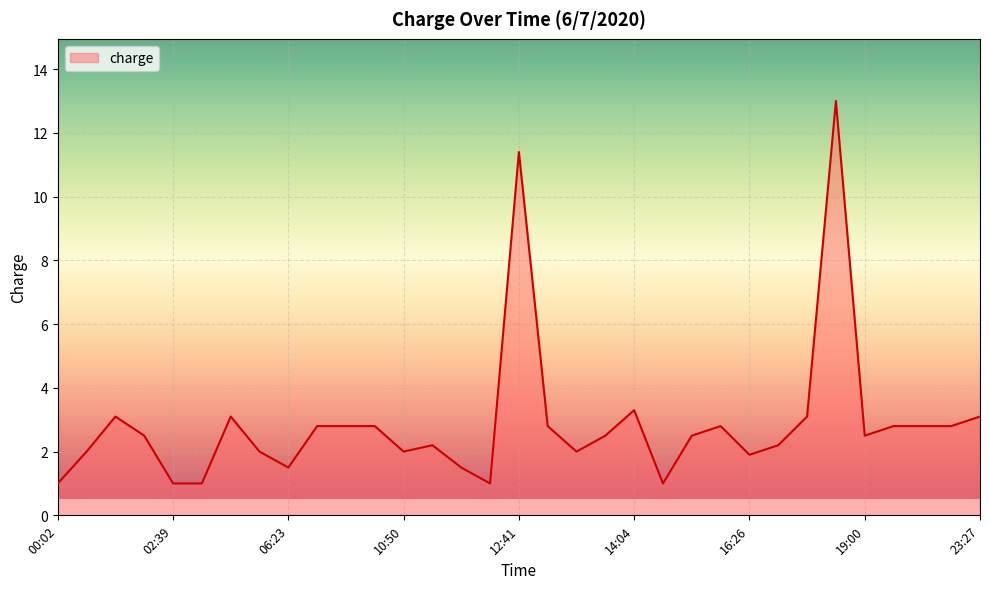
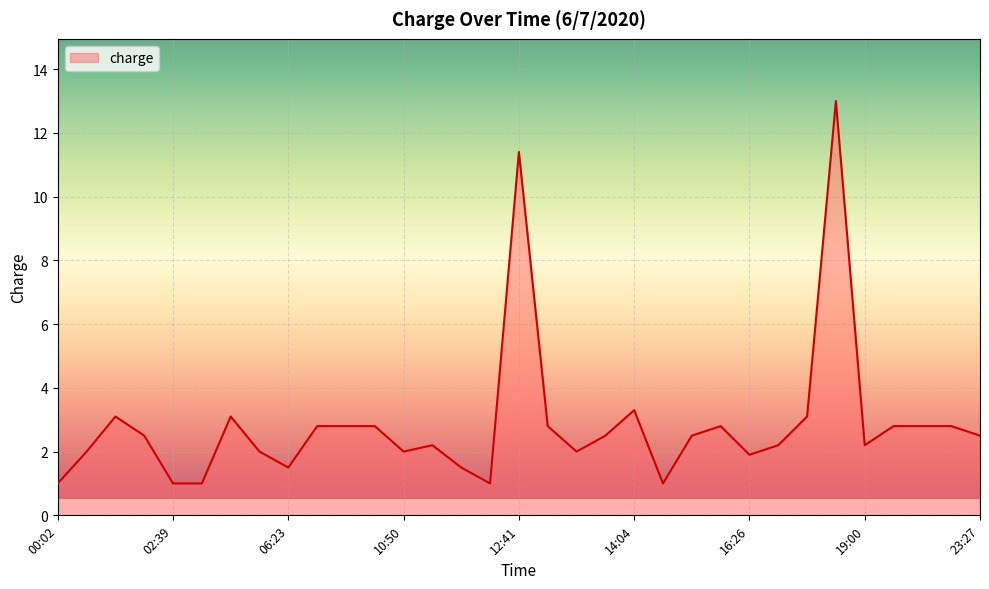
19:00: 2.5 -> 2.2
23:27: 3.1 -> 2.5
